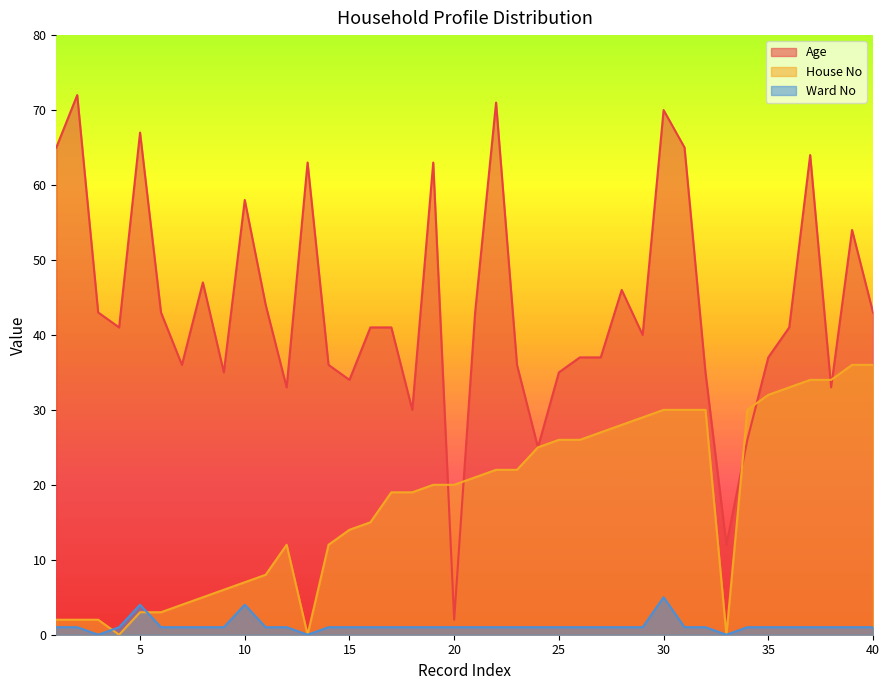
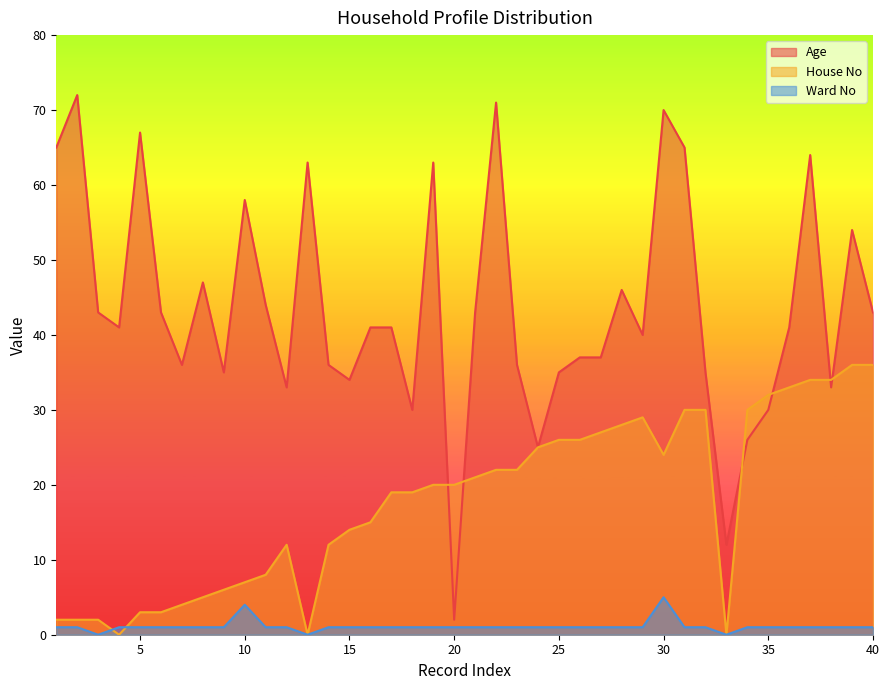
Ward No, 5: 4 -> 1
House No, 30: 30 -> 24
Age, 35: 37 -> 30
